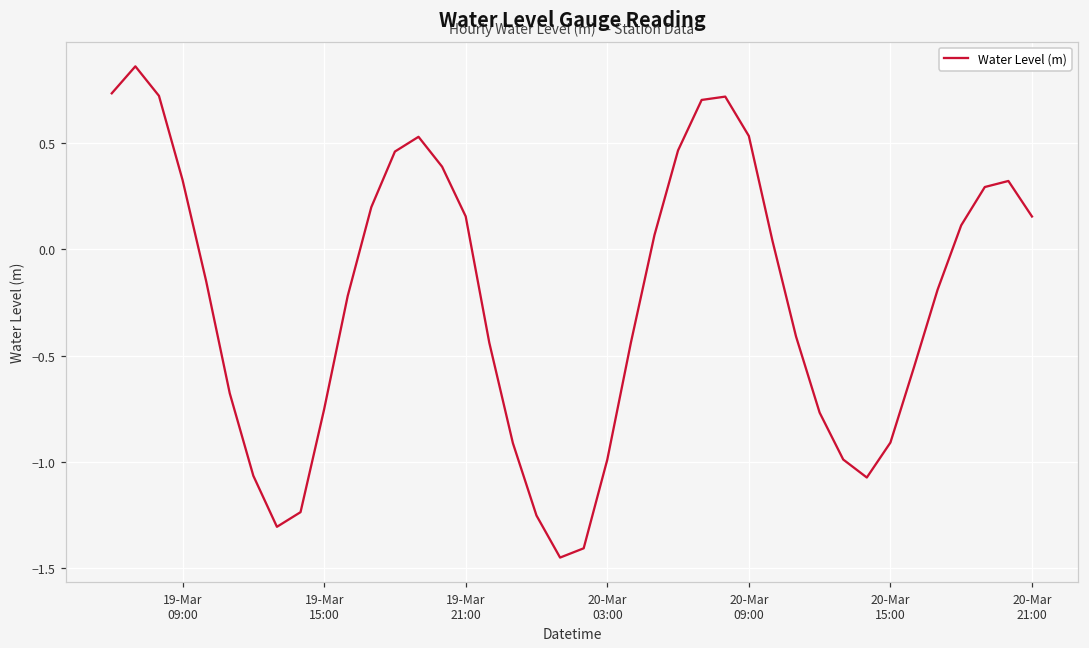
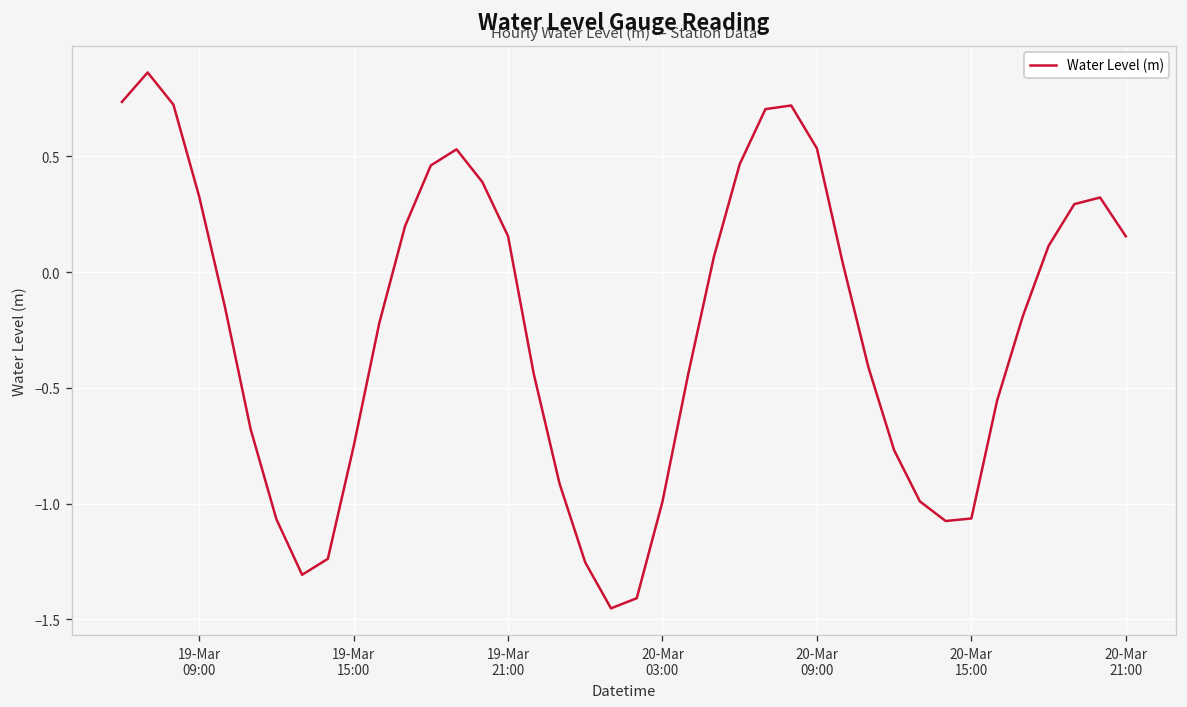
20-Mar 15:00: -0.91 -> -1.06
